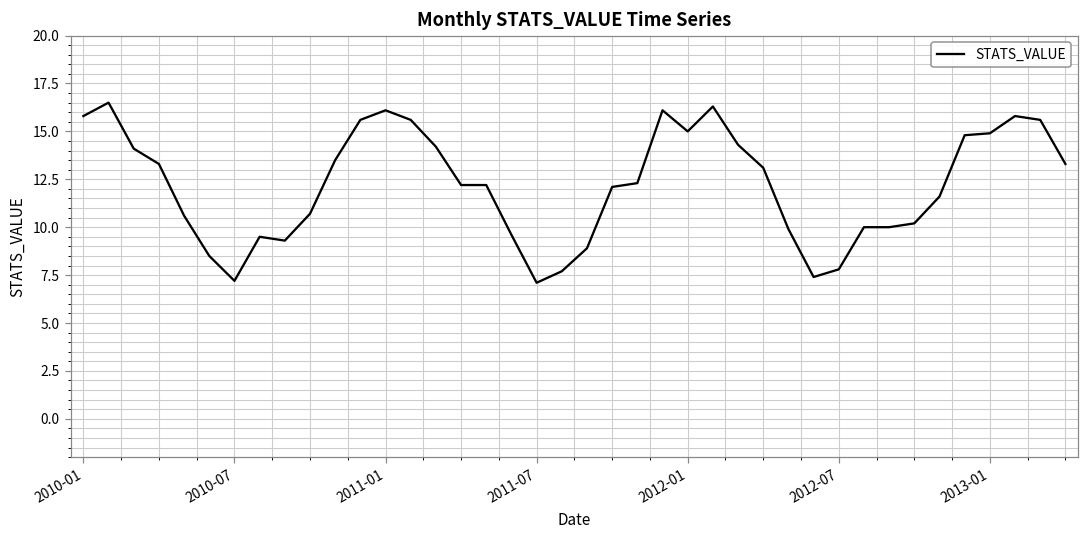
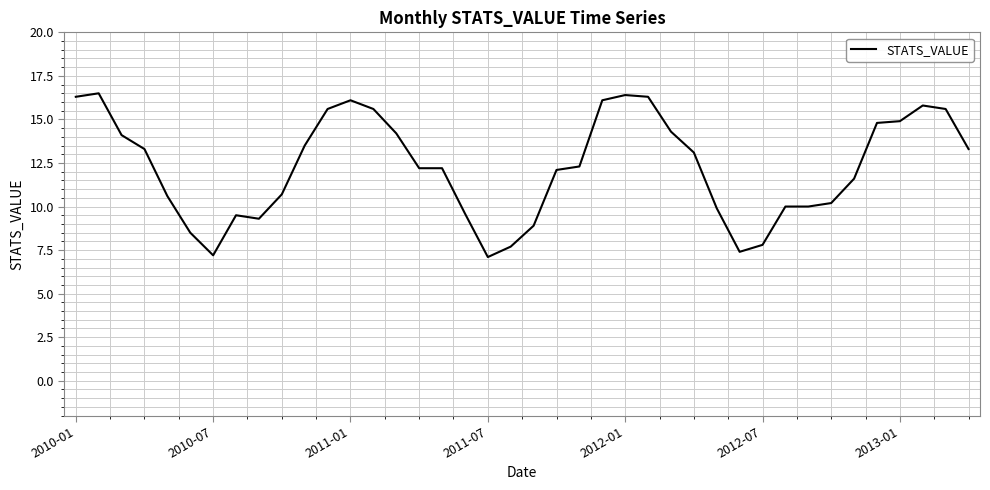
2010-01: 15.8 -> 16.3
2012-01: 15.0 -> 16.4
